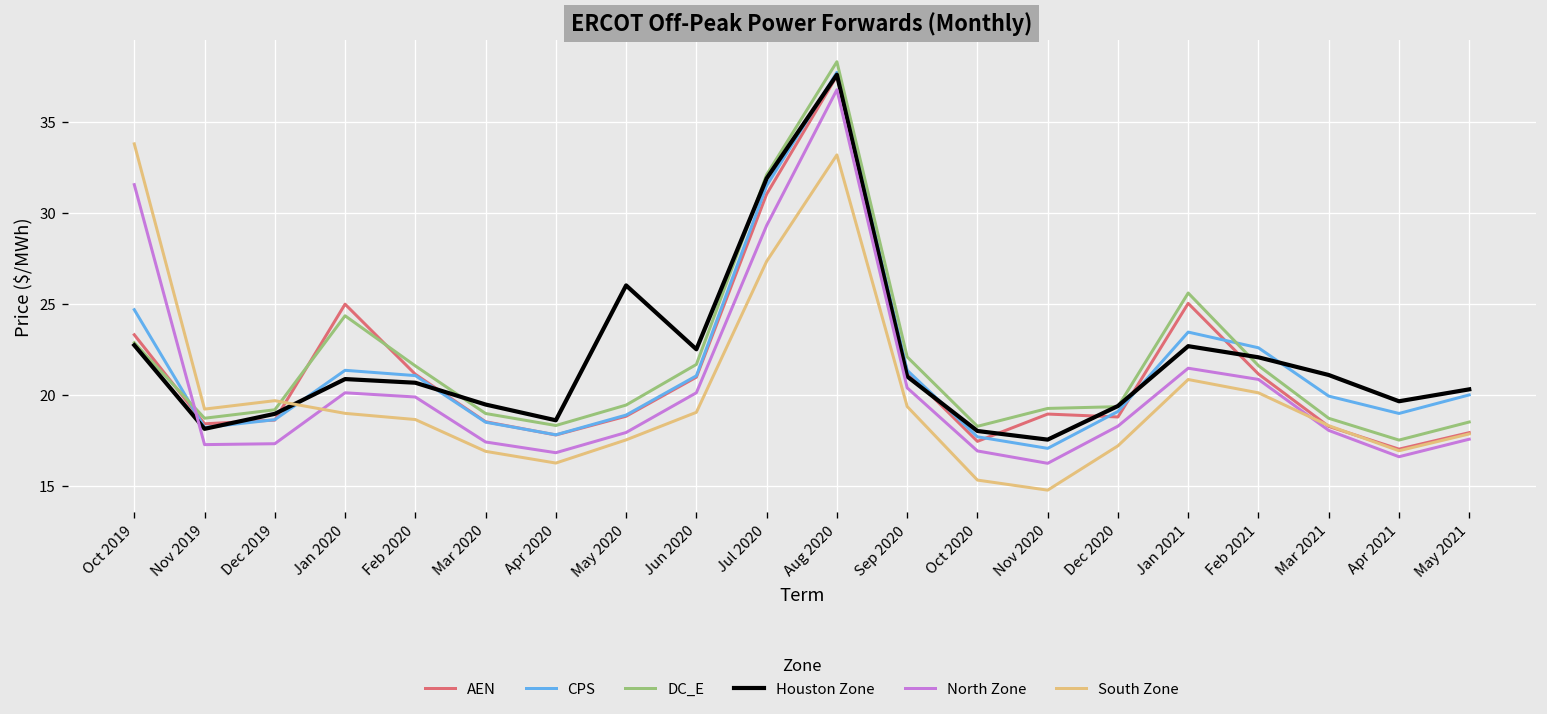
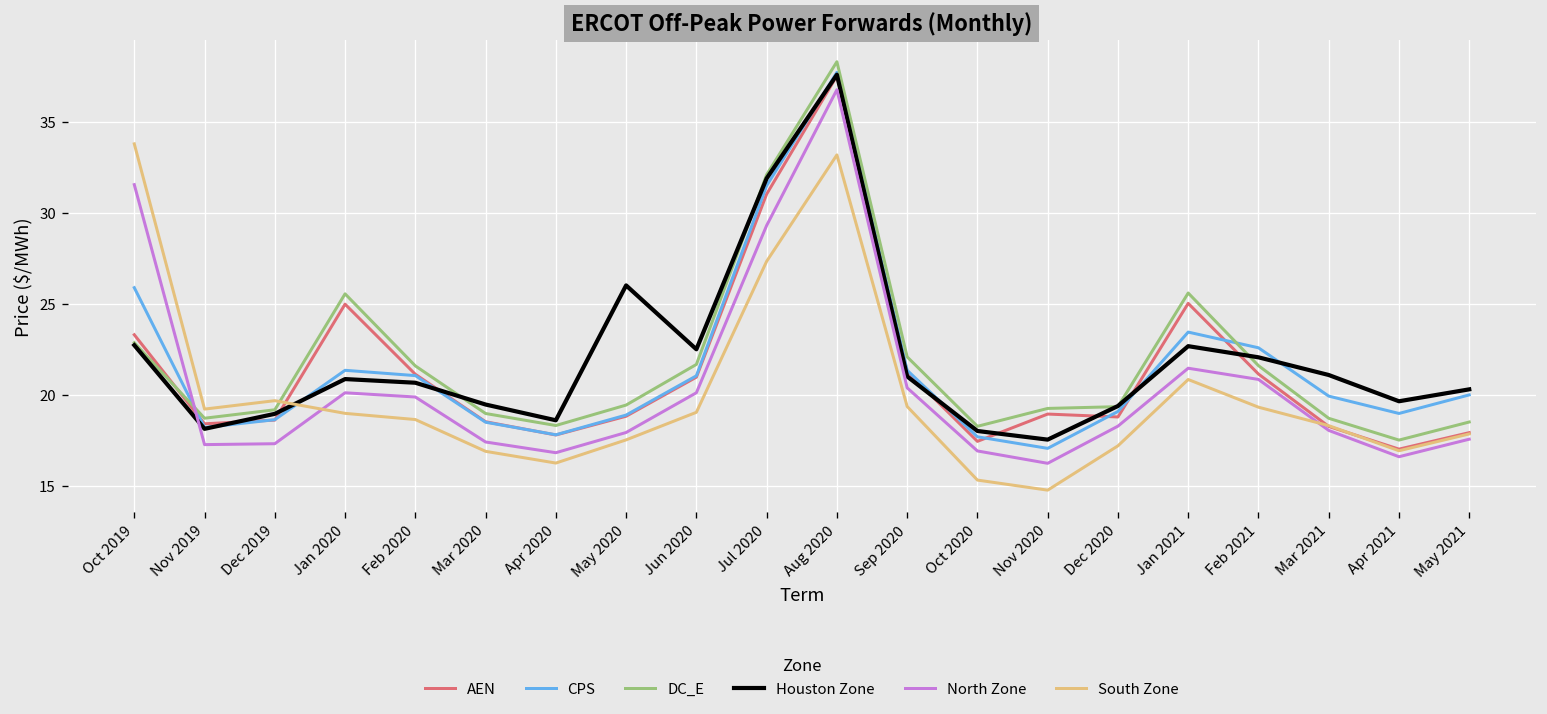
CPS, Oct 2019: 24.7 -> 25.9
DC_E, Jan 2020: 24.3 -> 25.6
South Zone, Feb 2021: 20.1 -> 19.3
